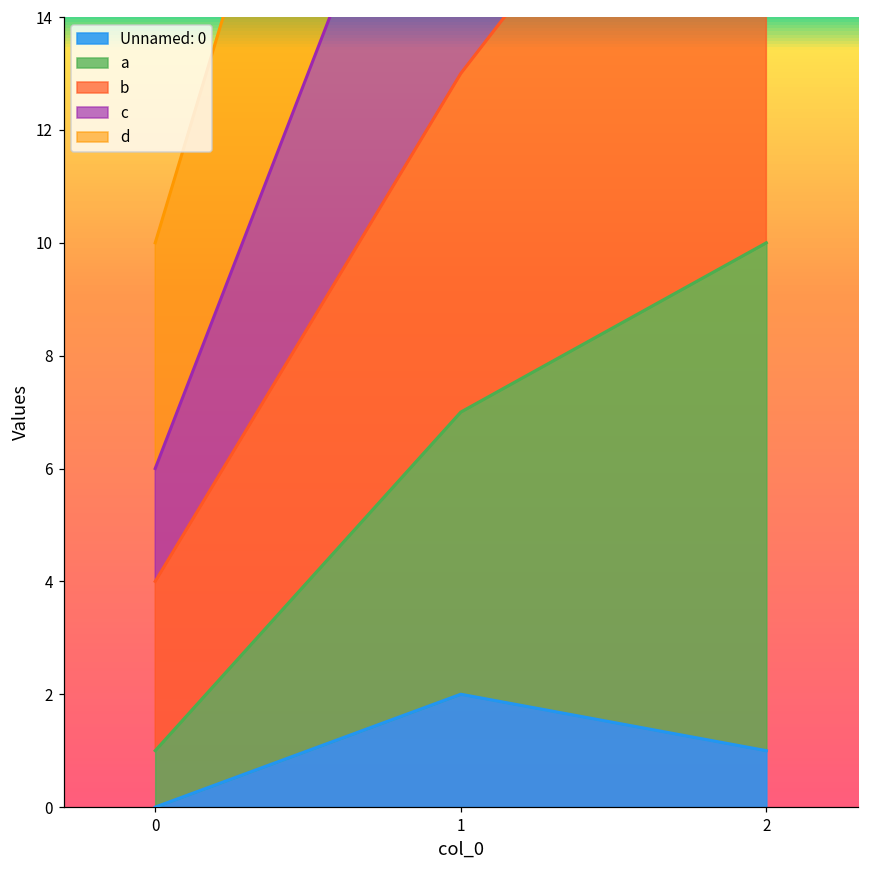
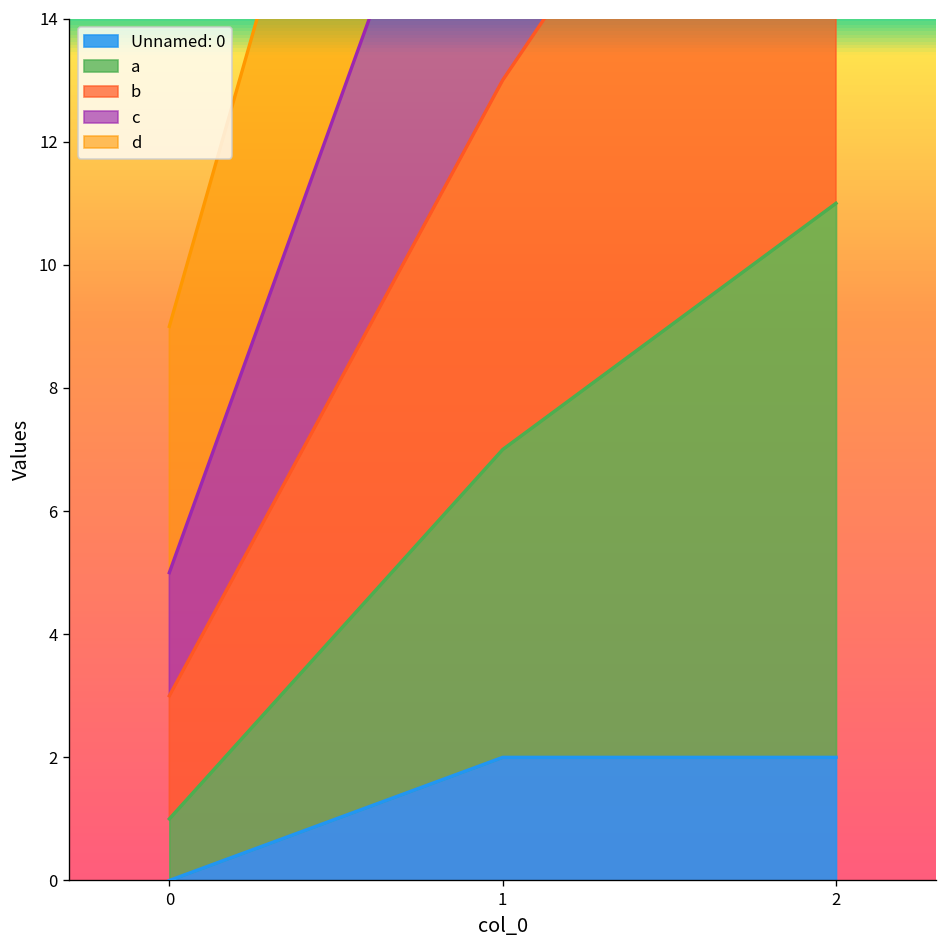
b, 0: 3 -> 2
Unnamed: 0, 2: 1 -> 2
